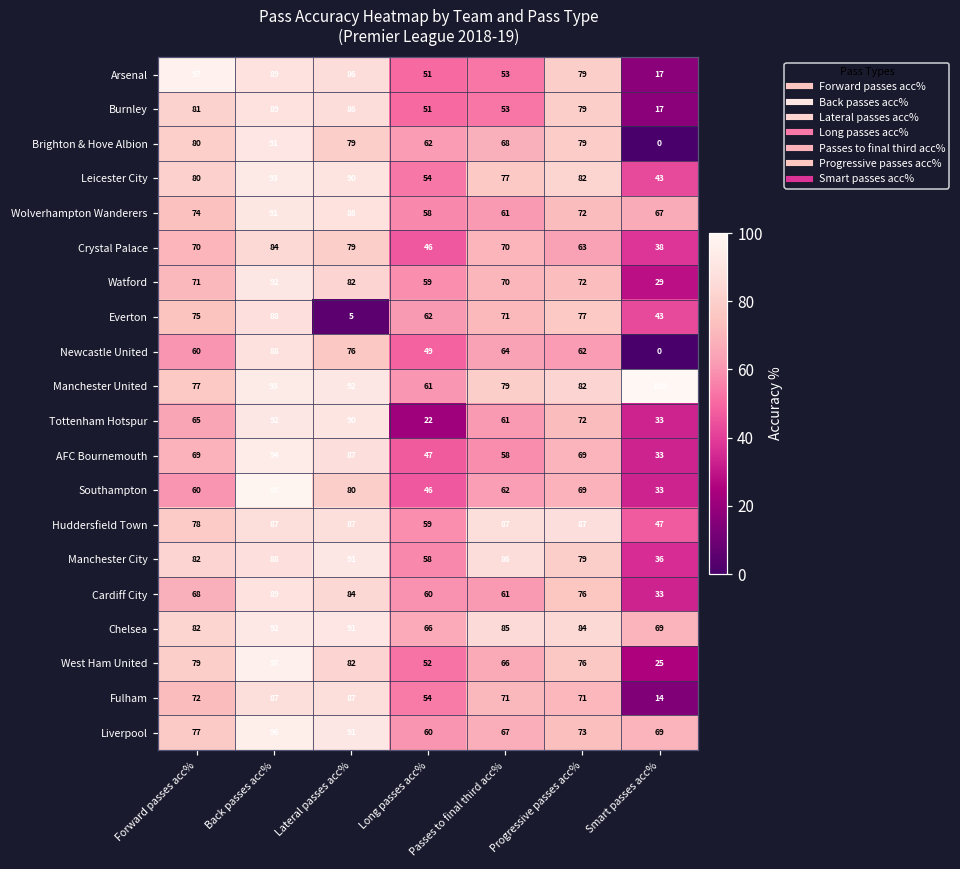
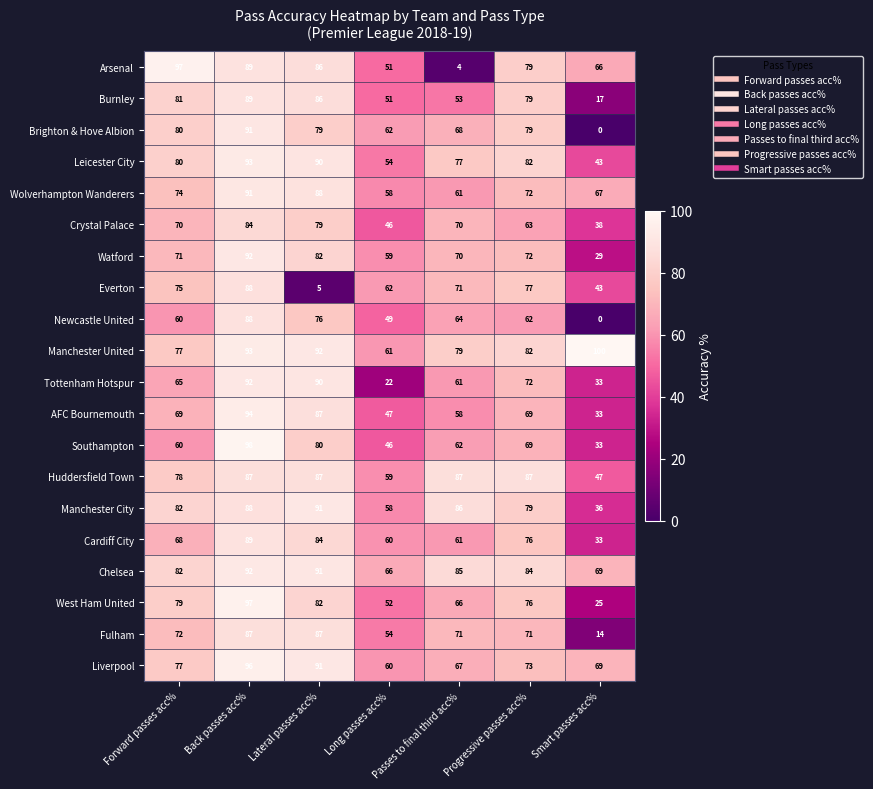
Arsenal, Passes to final third acc%: 53 -> 4
Arsenal, Smart passes acc%: 17 -> 66
